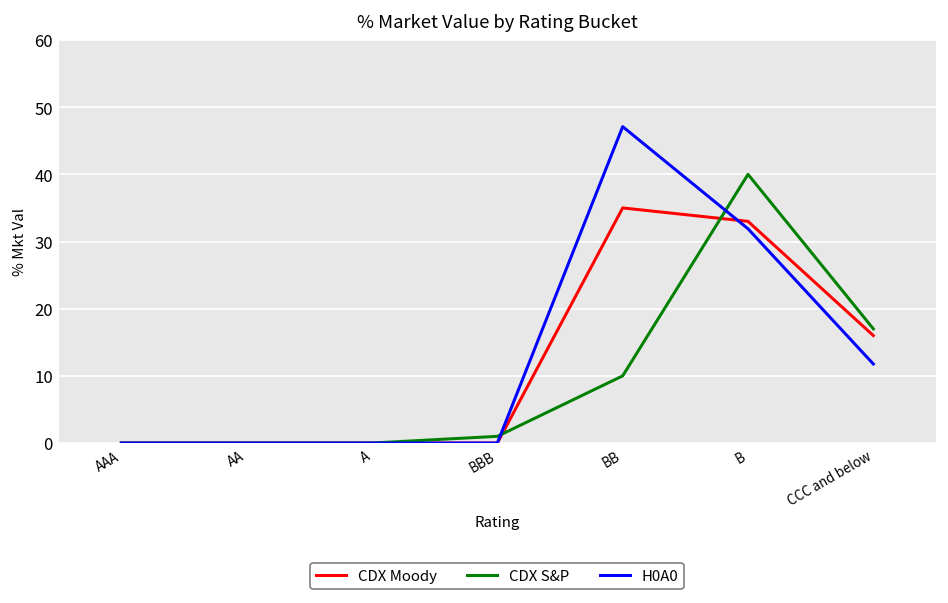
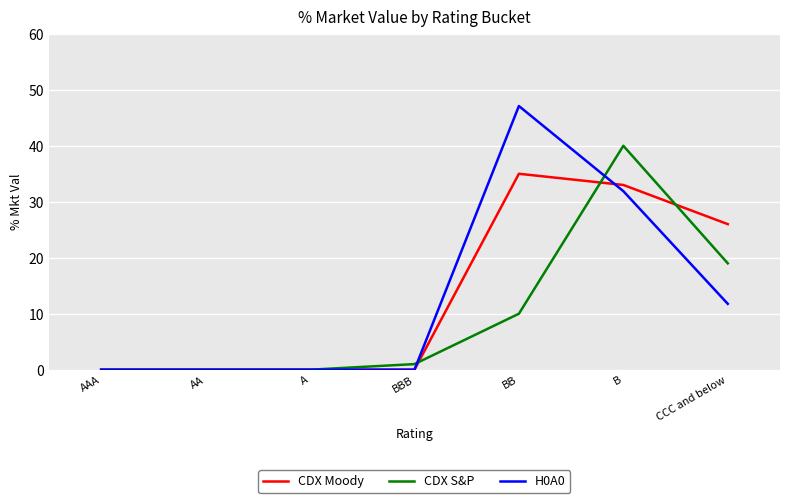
CDX Moody, CCC and below: 16 -> 26
CDX S&P, CCC and below: 17 -> 19
